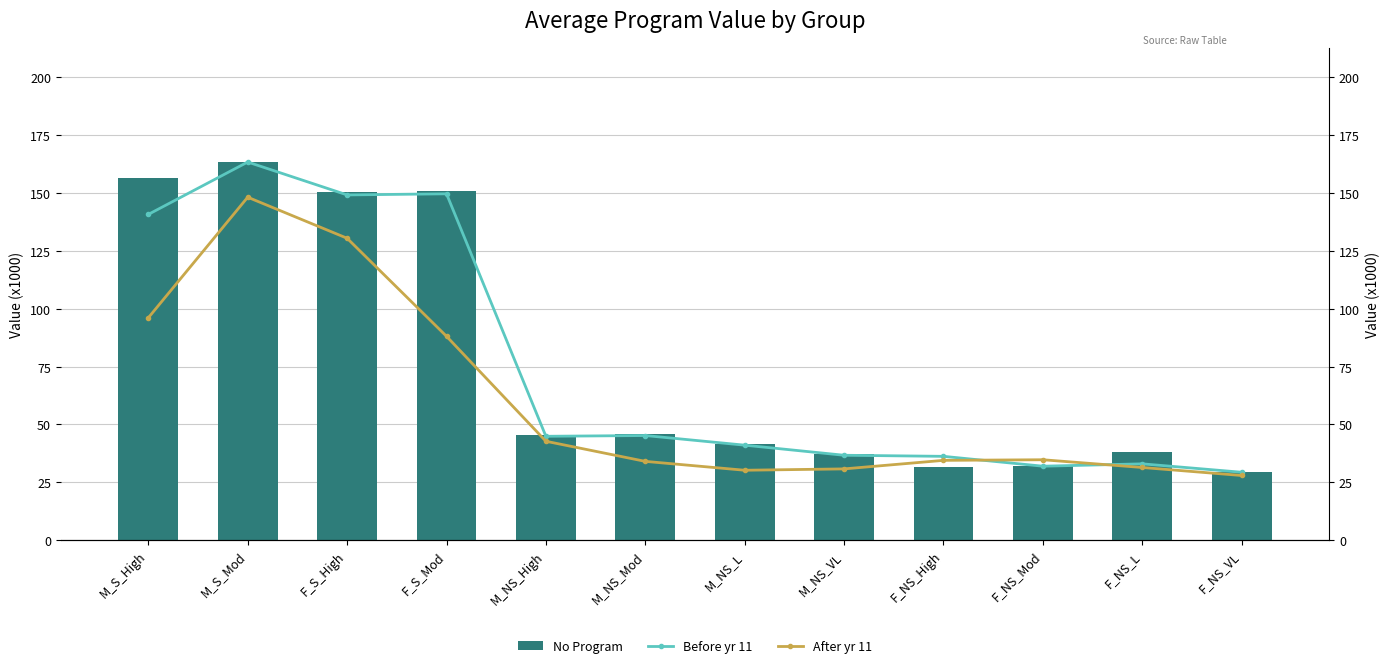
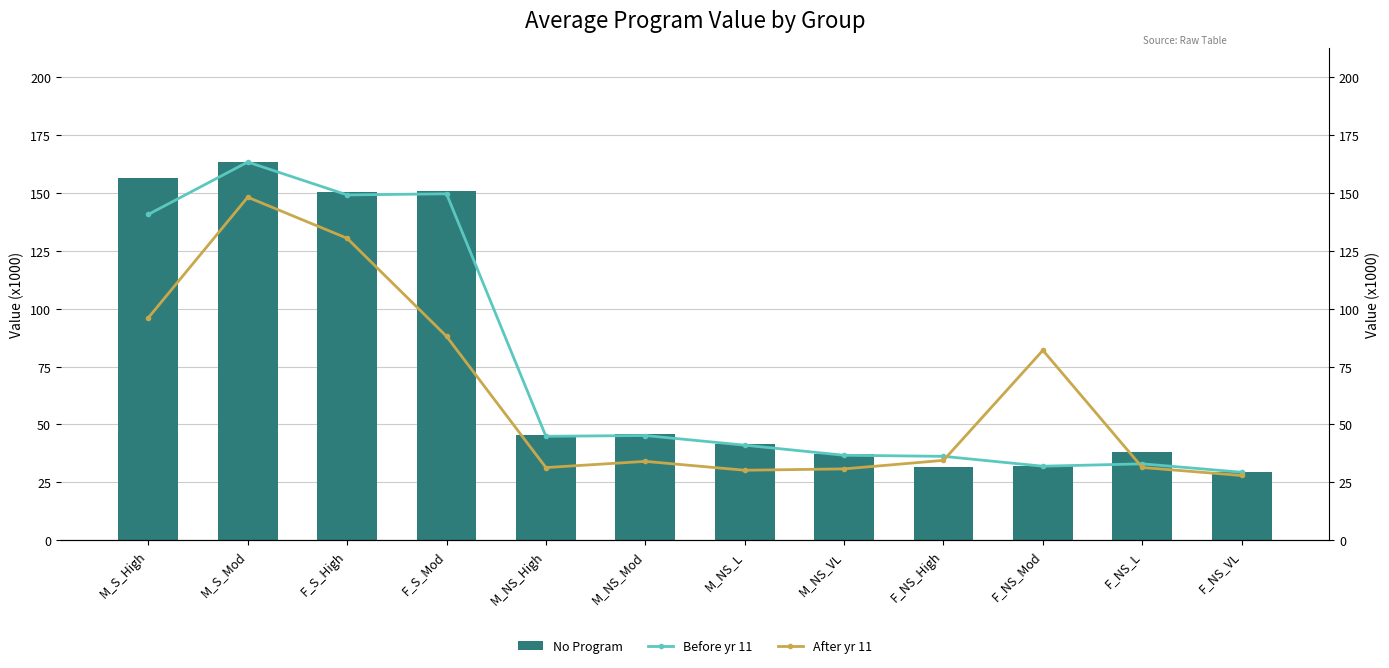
After yr 11, M_NS_High: 43 -> 31
After yr 11, F_NS_Mod: 35 -> 82
